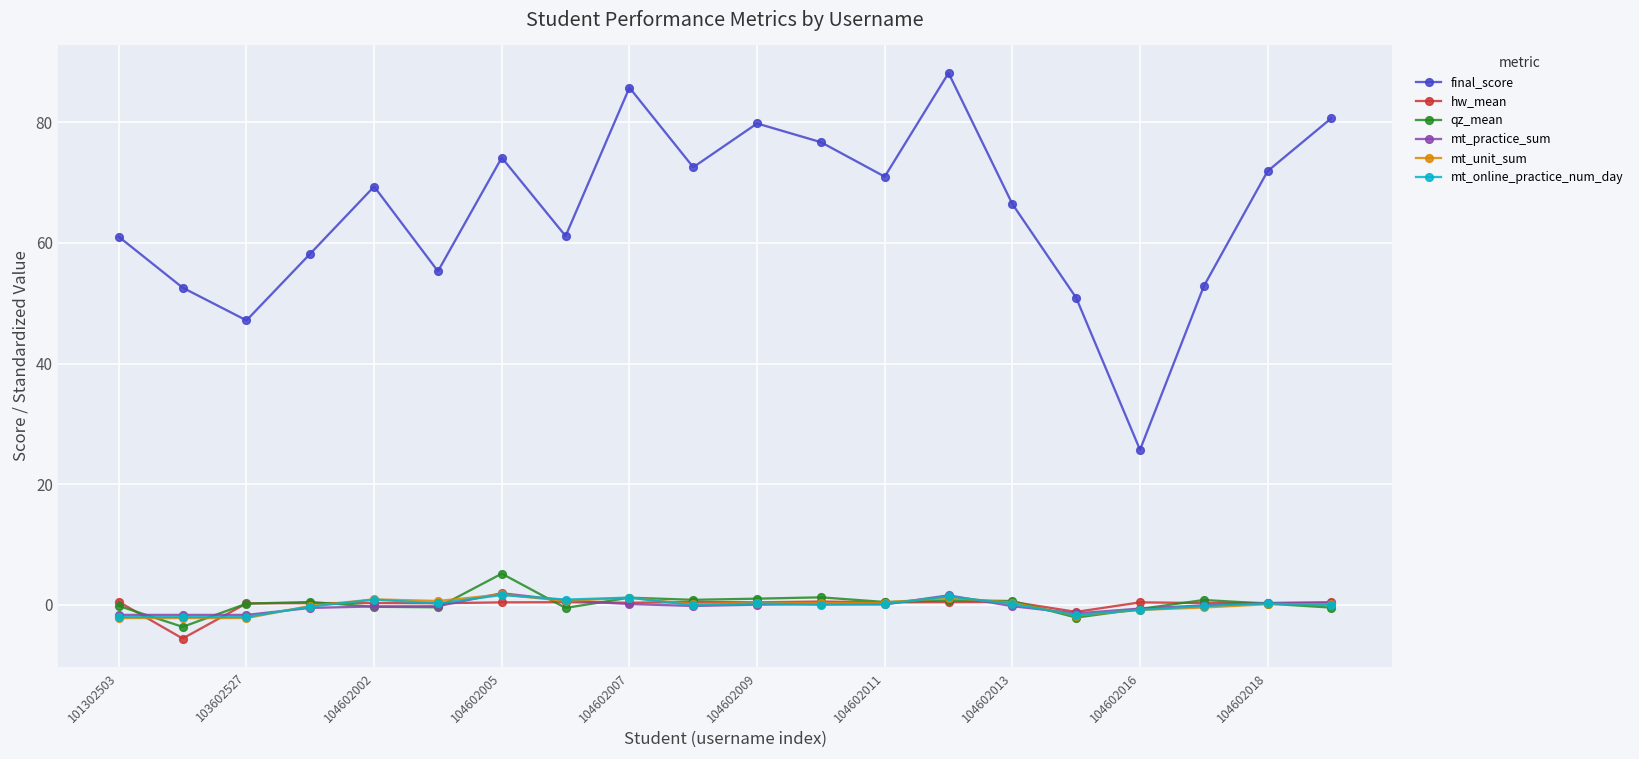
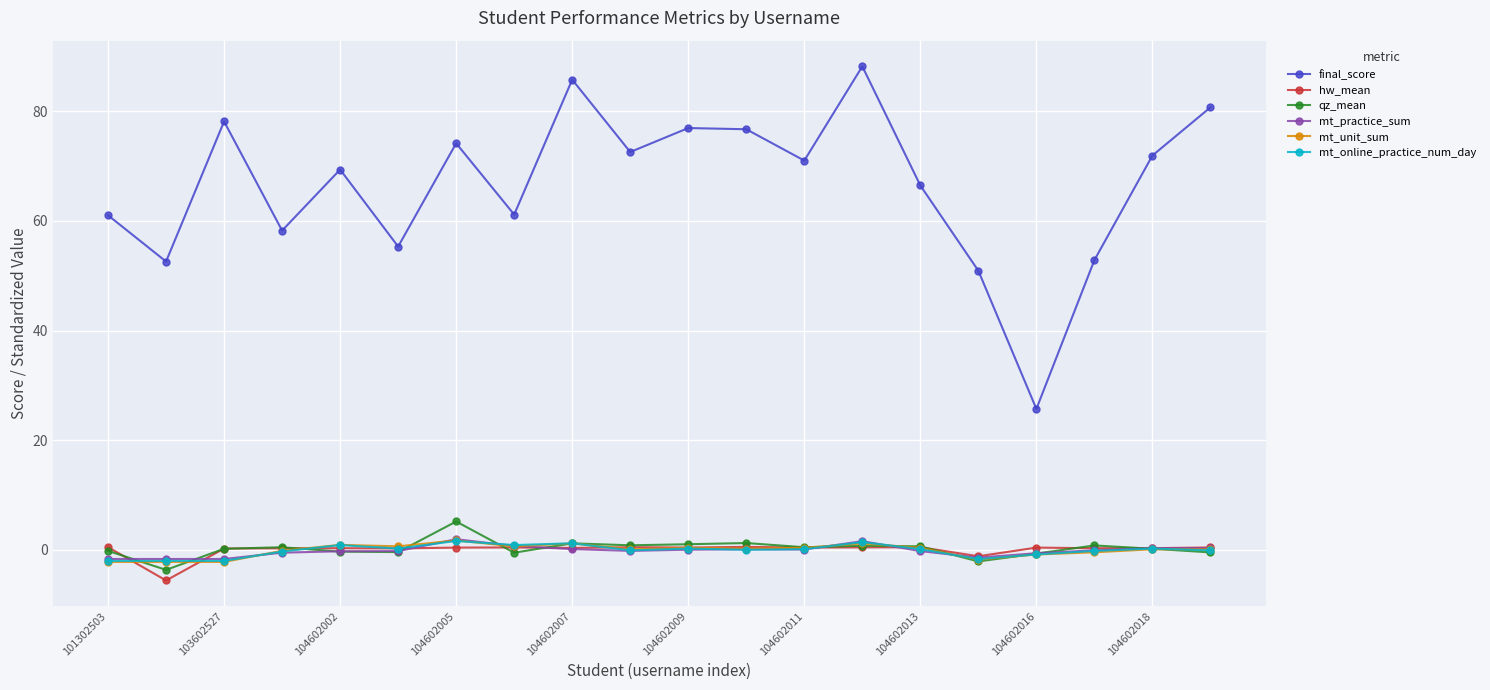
final_score, 103602527: 47 -> 78
final_score, 104602009: 80 -> 77
